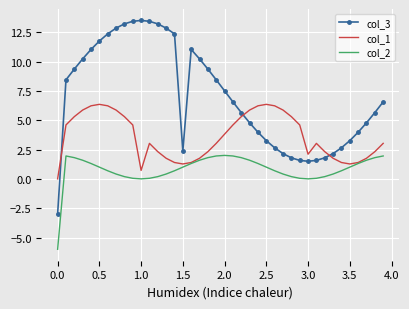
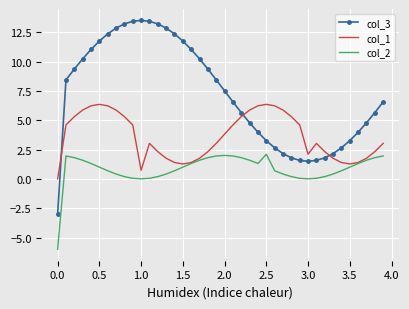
col_3, 1.5: 2.4 -> 11.7
col_2, 2.5: 1.0 -> 2.1
